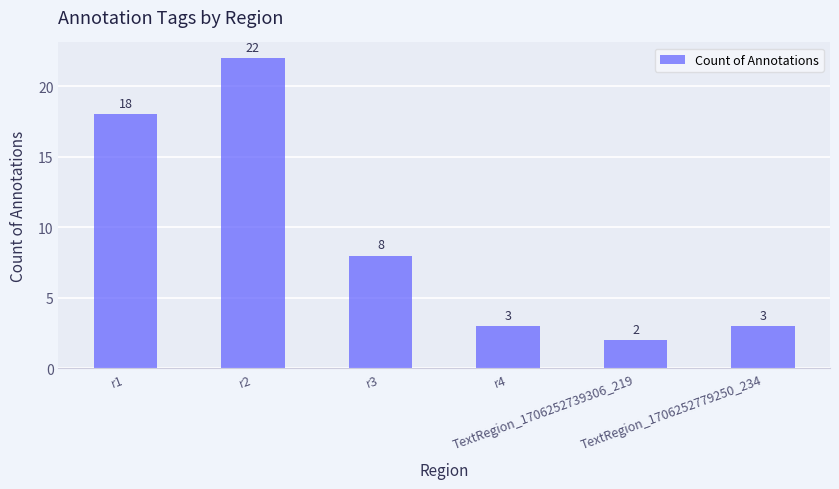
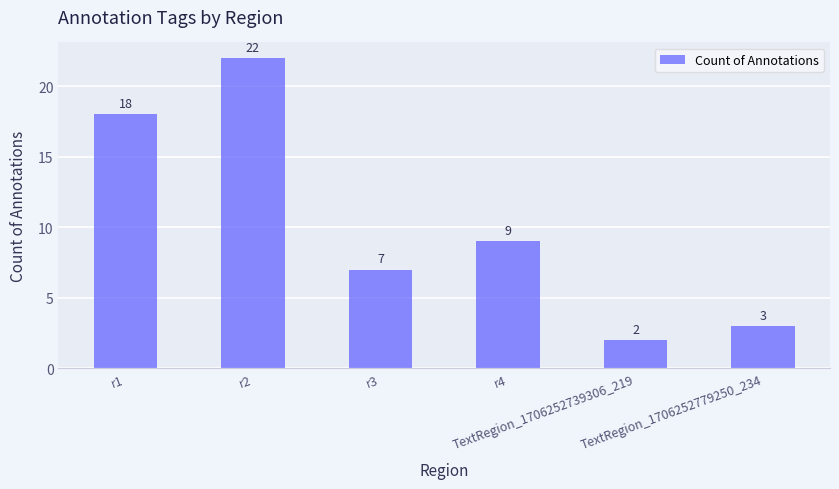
r3: 8 -> 7
r4: 3 -> 9
